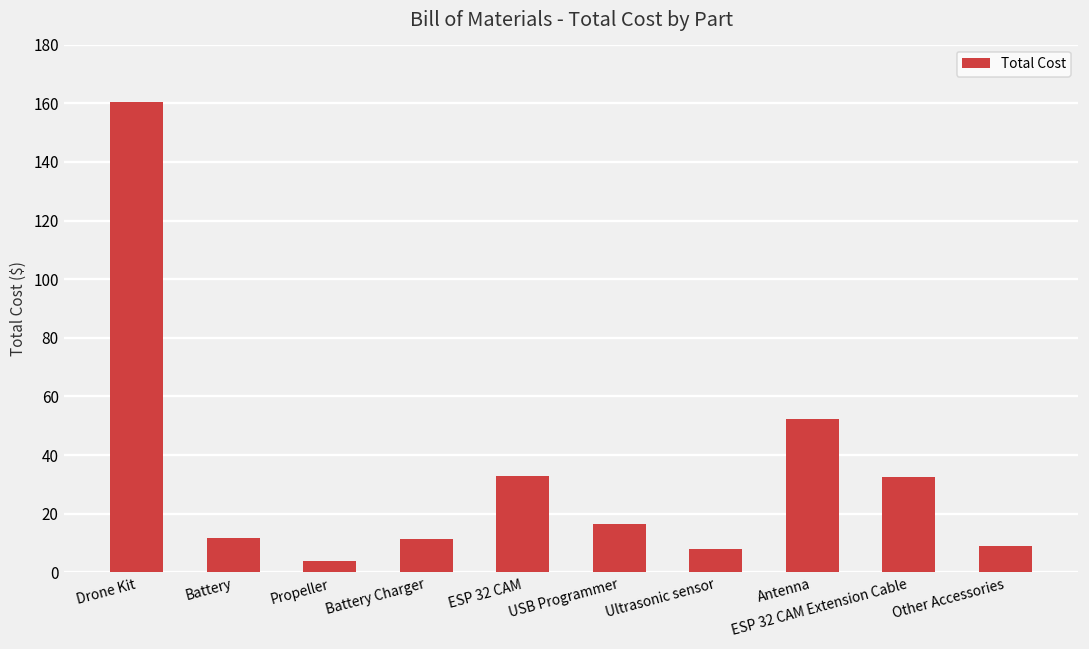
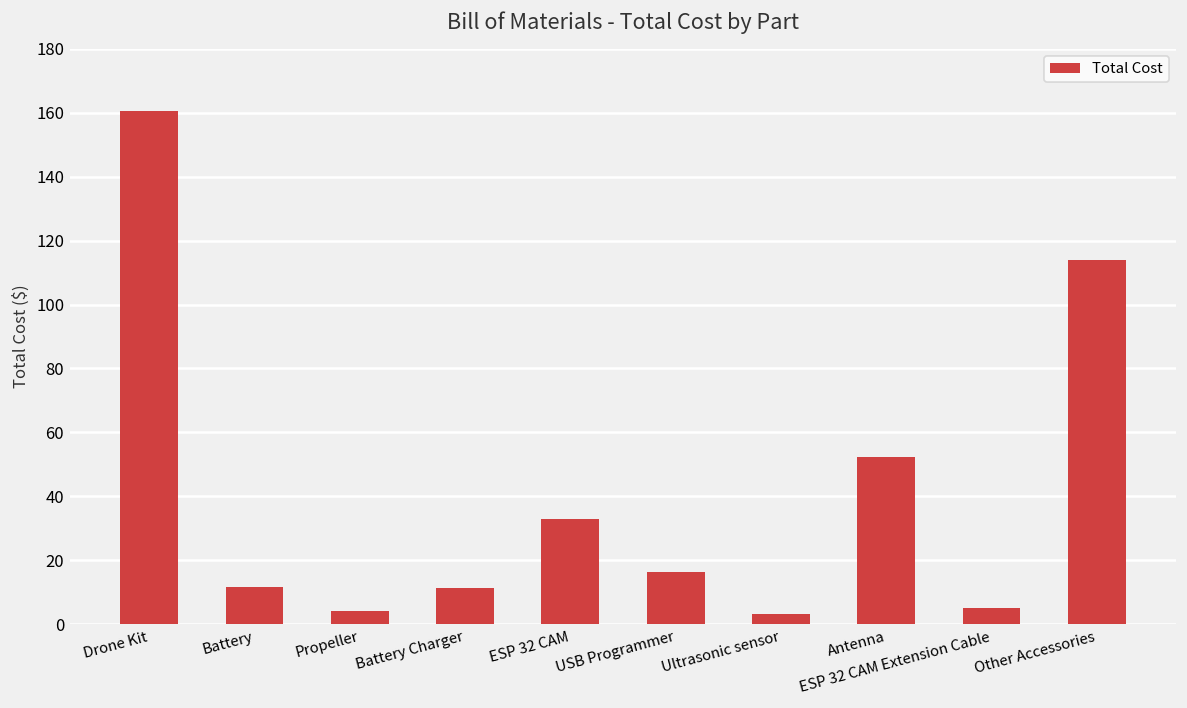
Ultrasonic sensor: 8 -> 3
ESP 32 CAM Extension Cable: 32 -> 5
Other Accessories: 9 -> 114
